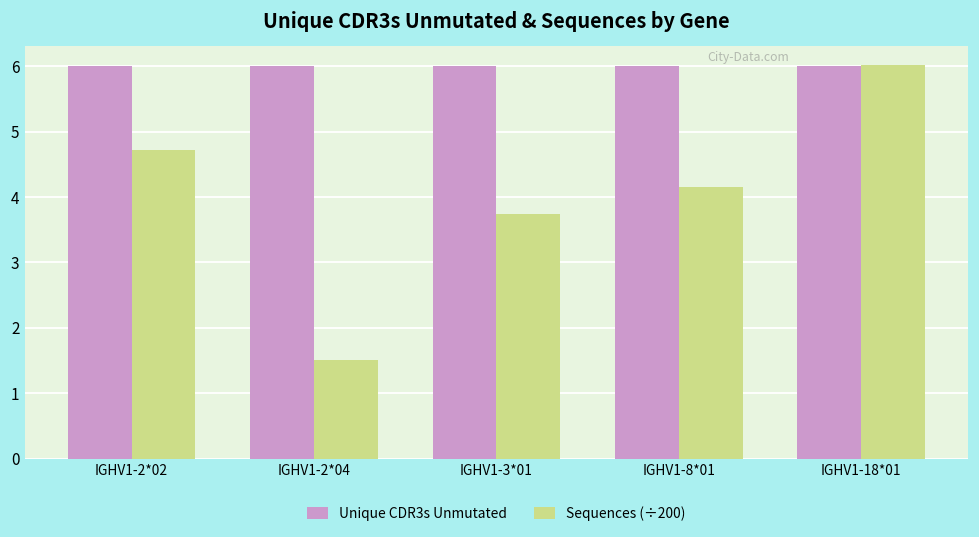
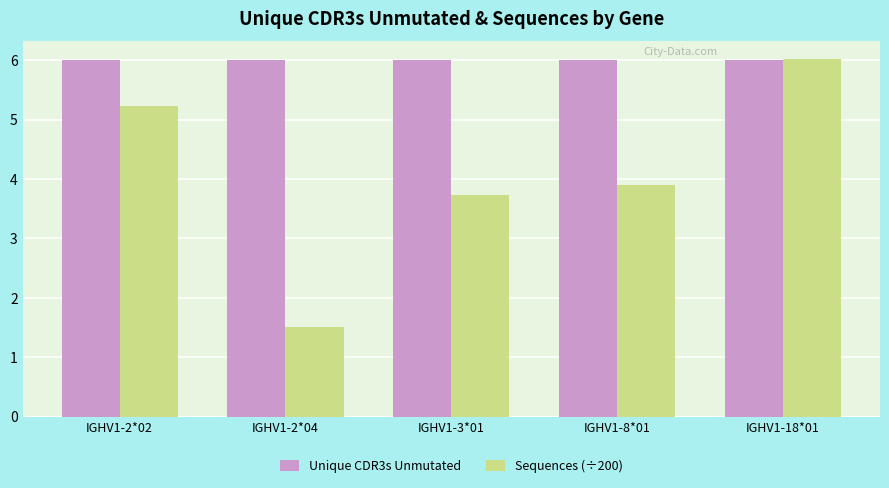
Sequences (÷200), IGHV1-2*02: 4.7 -> 5.2
Sequences (÷200), IGHV1-8*01: 4.2 -> 3.9
